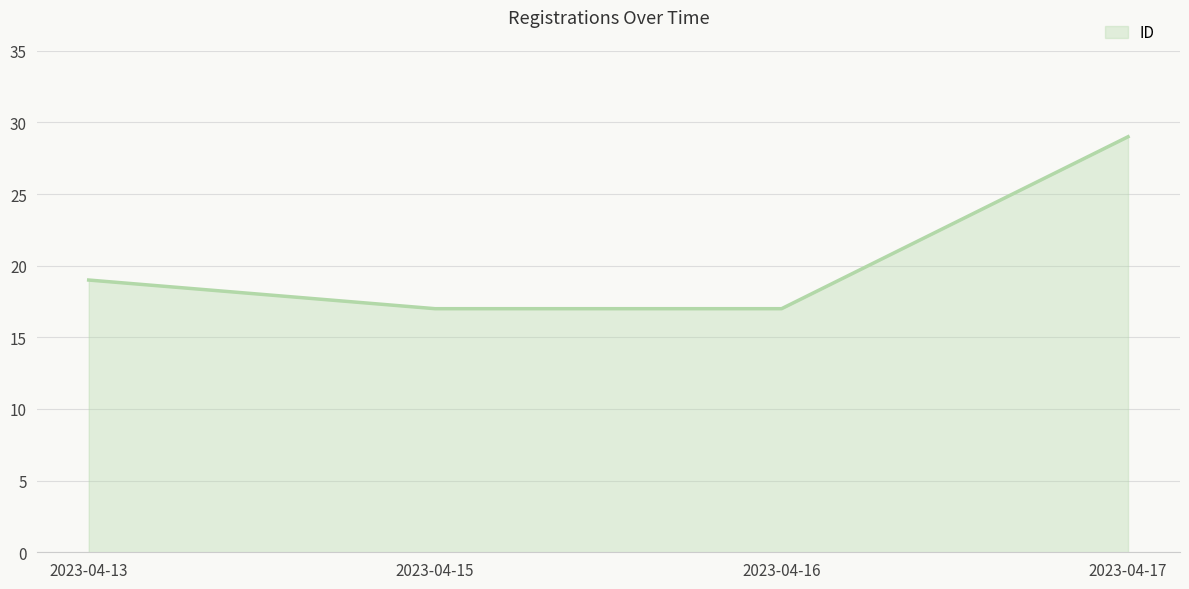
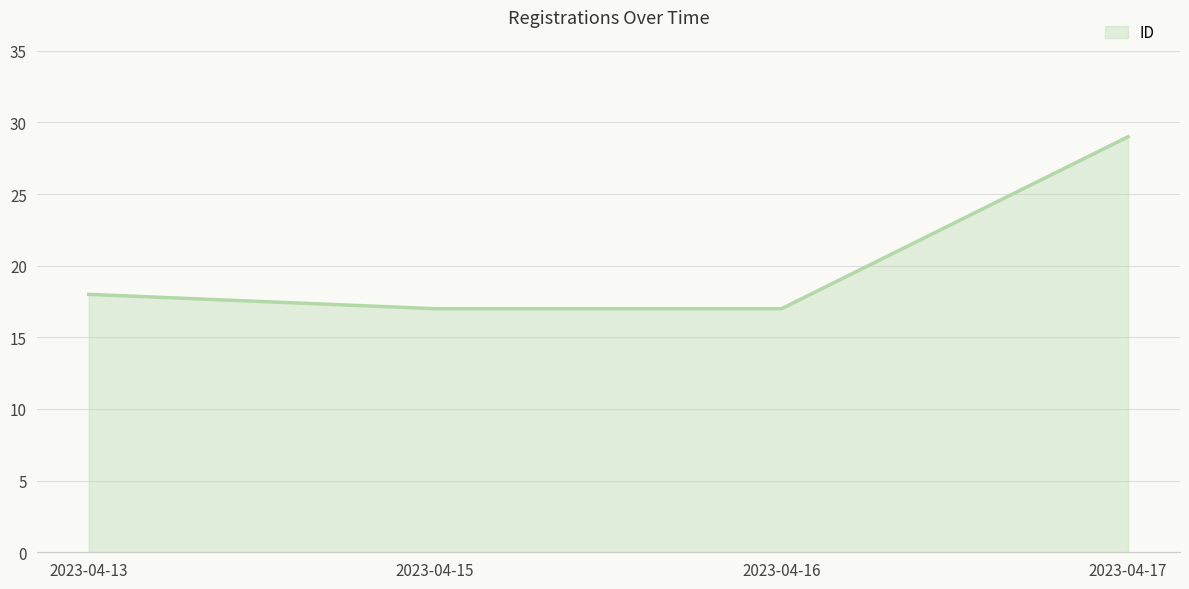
2023-04-13: 19 -> 18
